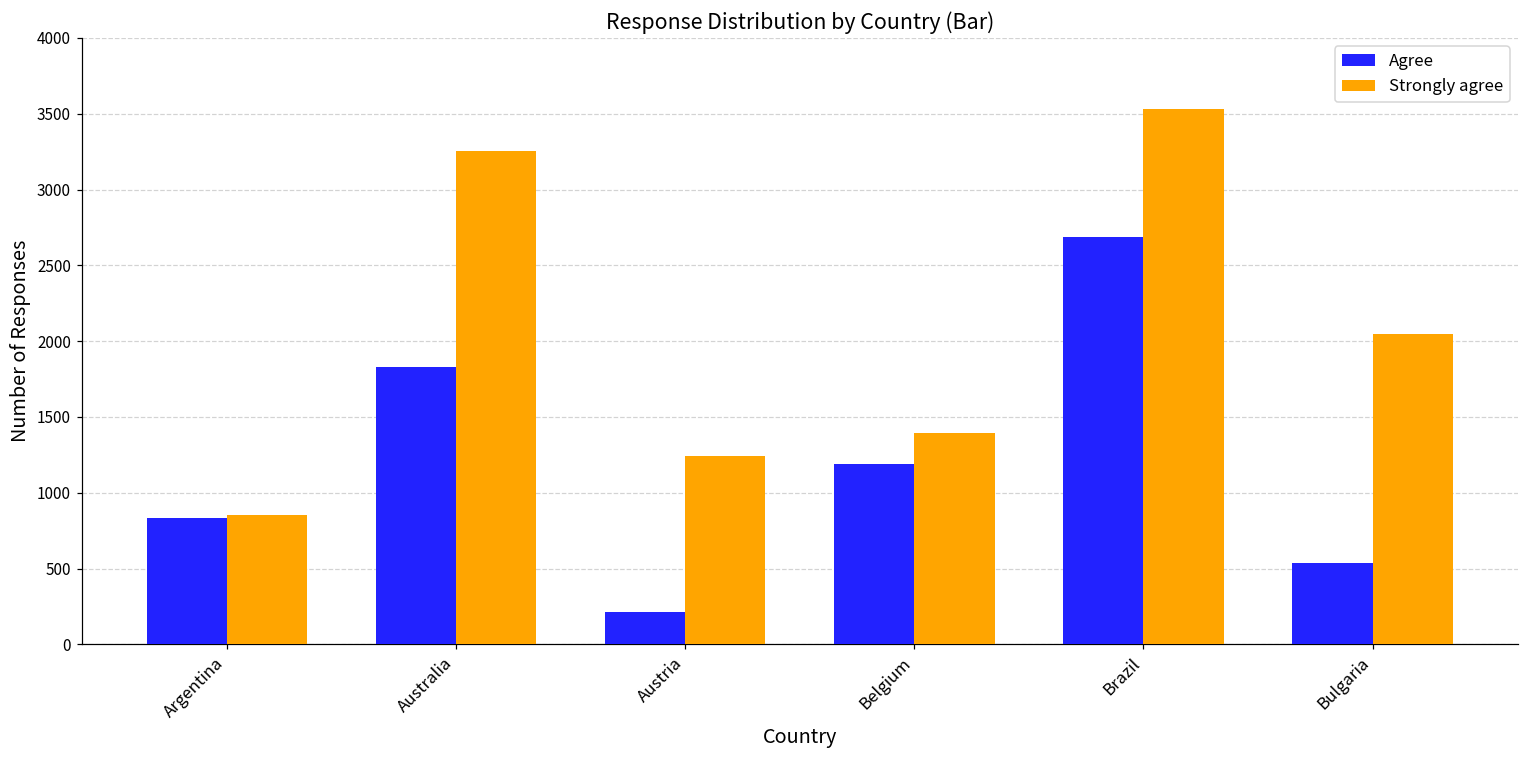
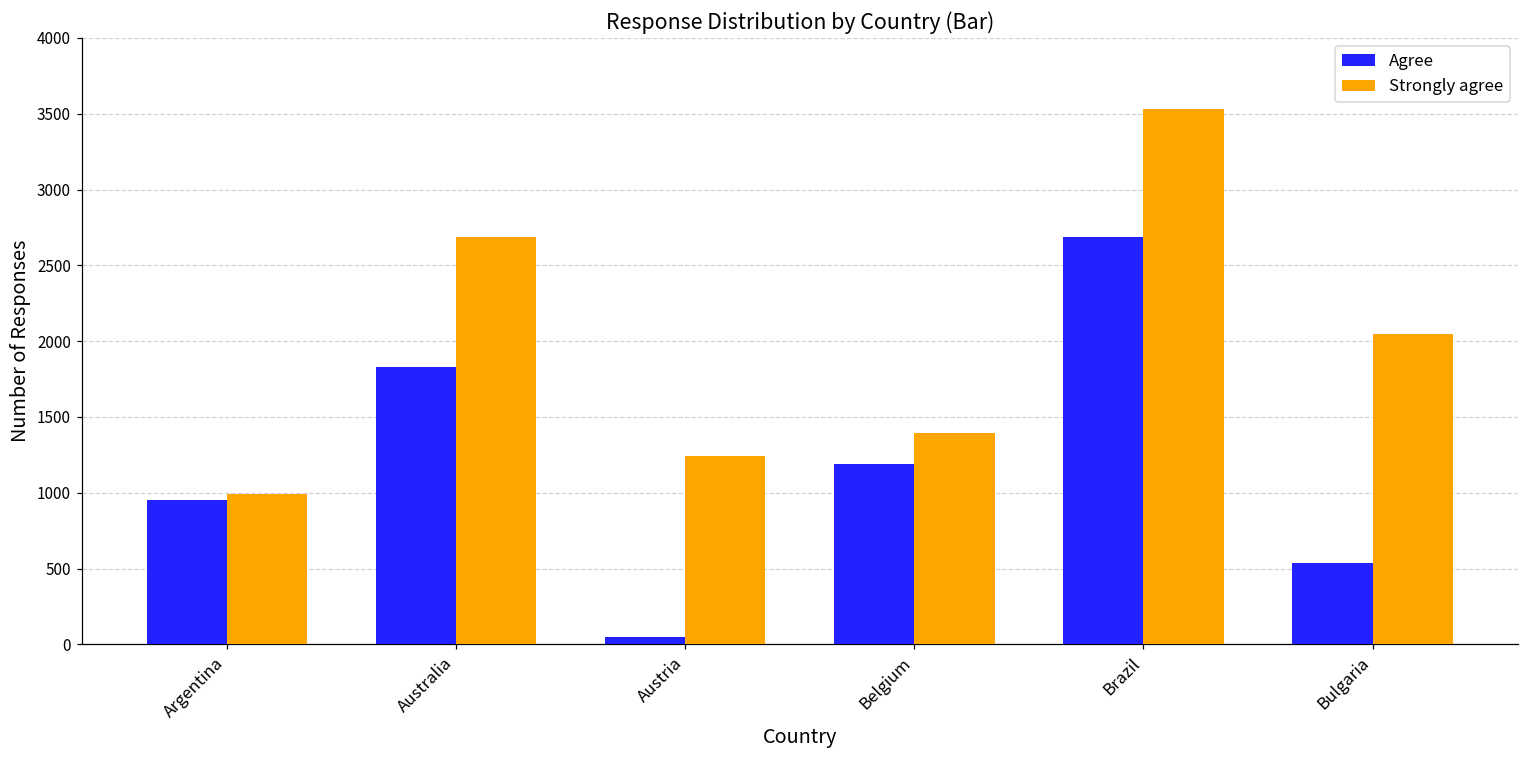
Agree, Argentina: 830 -> 950
Strongly agree, Argentina: 850 -> 990
Strongly agree, Australia: 3250 -> 2690
Agree, Austria: 220 -> 50
